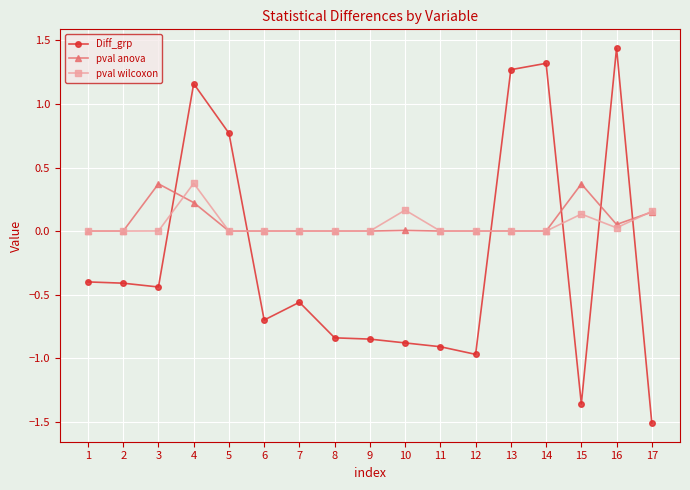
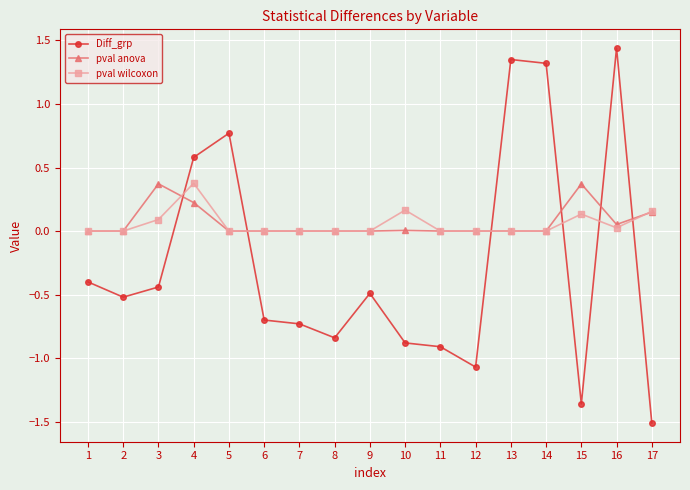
Diff_grp, 2: -0.41 -> -0.52
pval wilcoxon, 3: 0.00 -> 0.09
Diff_grp, 4: 1.16 -> 0.58
Diff_grp, 7: -0.56 -> -0.73
Diff_grp, 9: -0.85 -> -0.49
Diff_grp, 12: -0.97 -> -1.07
Diff_grp, 13: 1.27 -> 1.35
